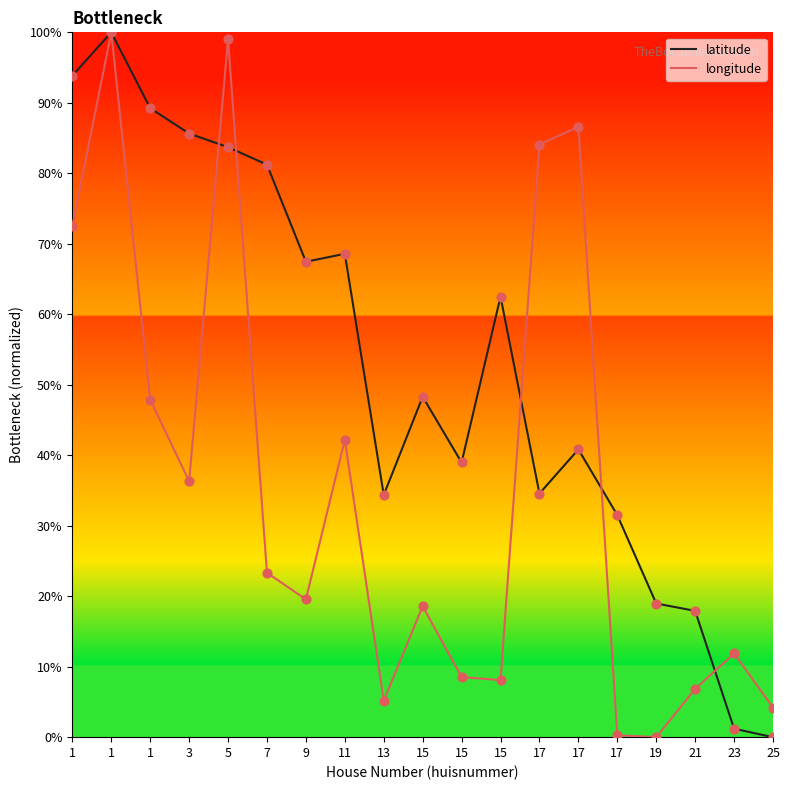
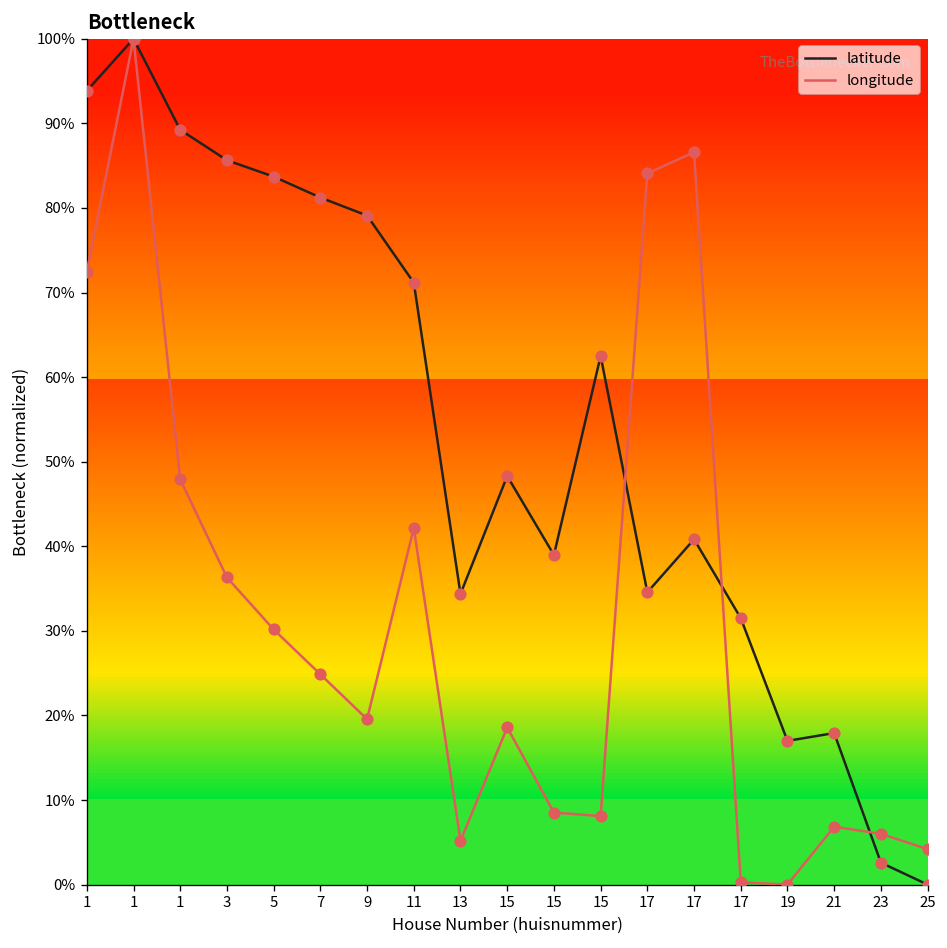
longitude, 5: 99% -> 30%
longitude, 7: 23% -> 25%
latitude, 9: 67% -> 79%
latitude, 11: 69% -> 71%
latitude, 19: 19% -> 17%
latitude, 23: 1% -> 3%
longitude, 23: 12% -> 6%
